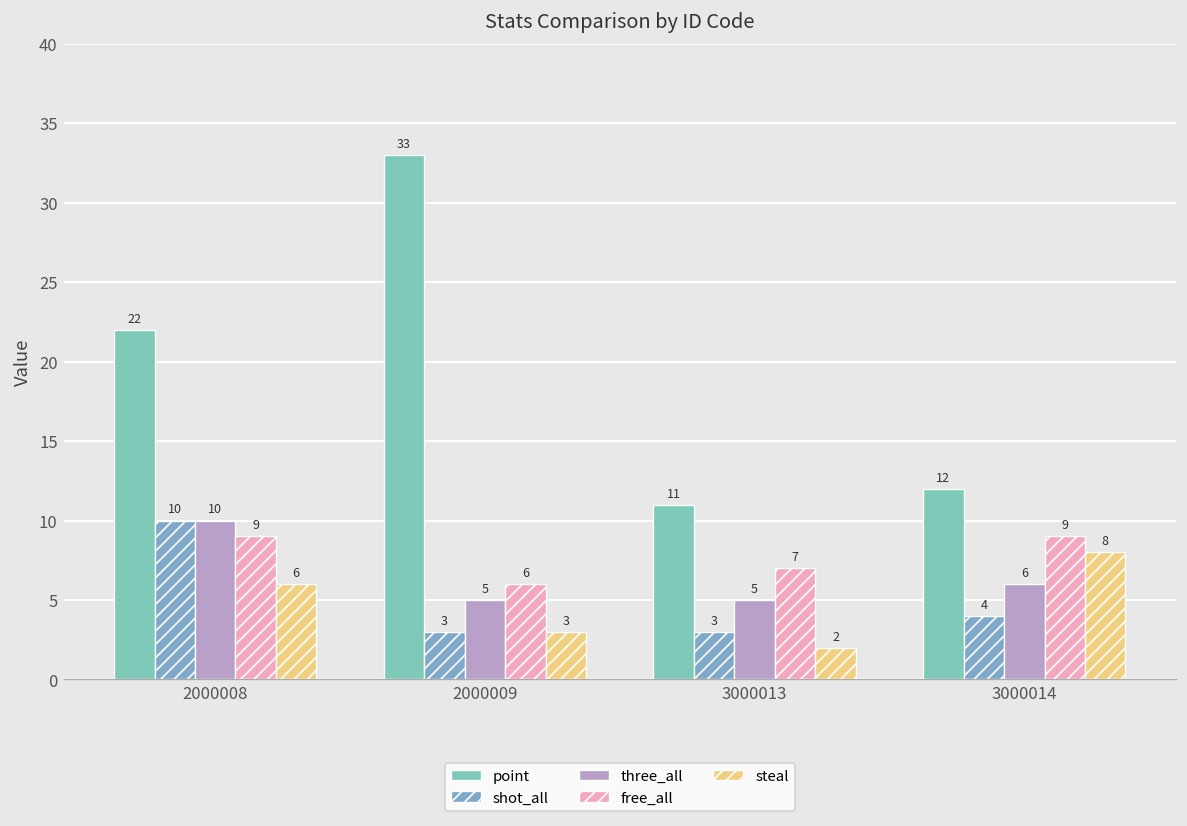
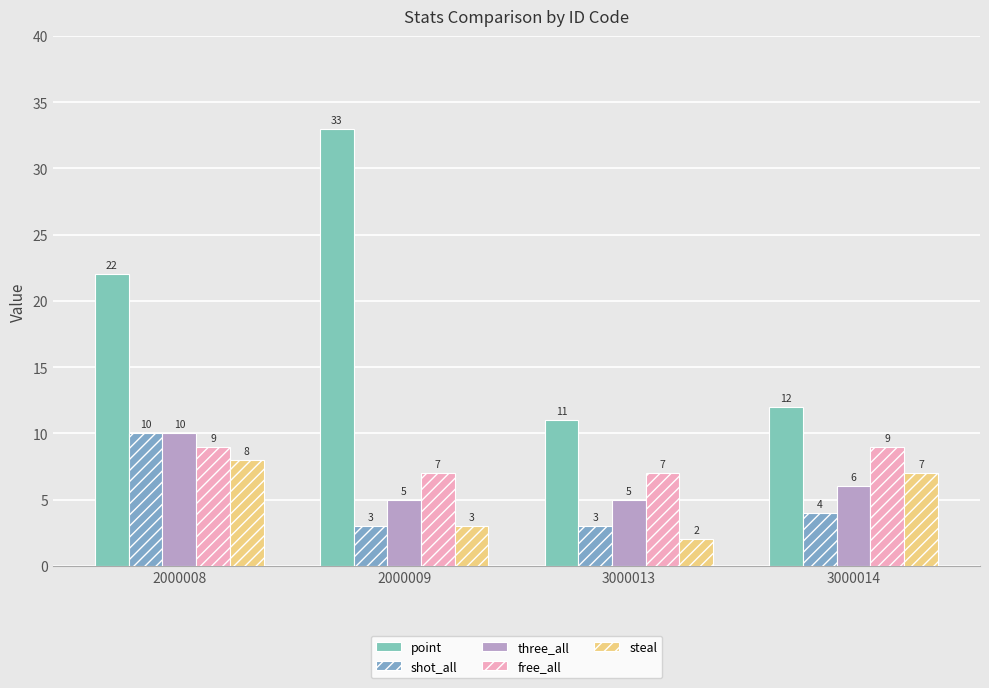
steal, 2000008: 6 -> 8
free_all, 2000009: 6 -> 7
steal, 3000014: 8 -> 7
